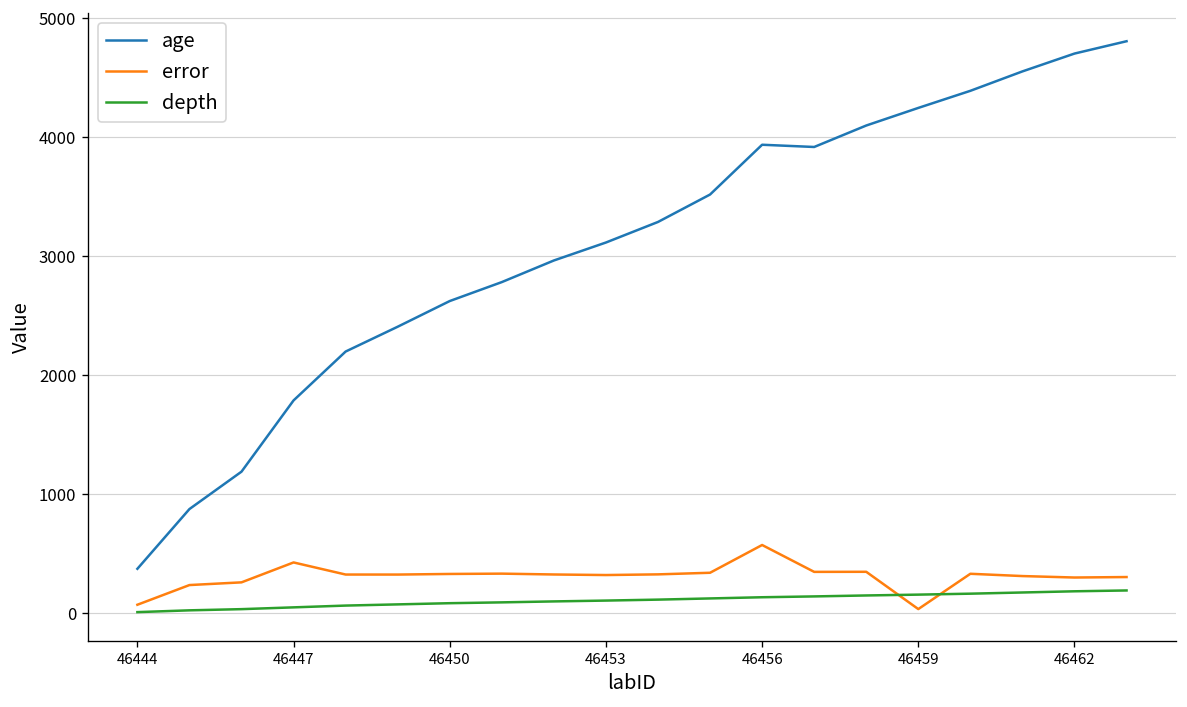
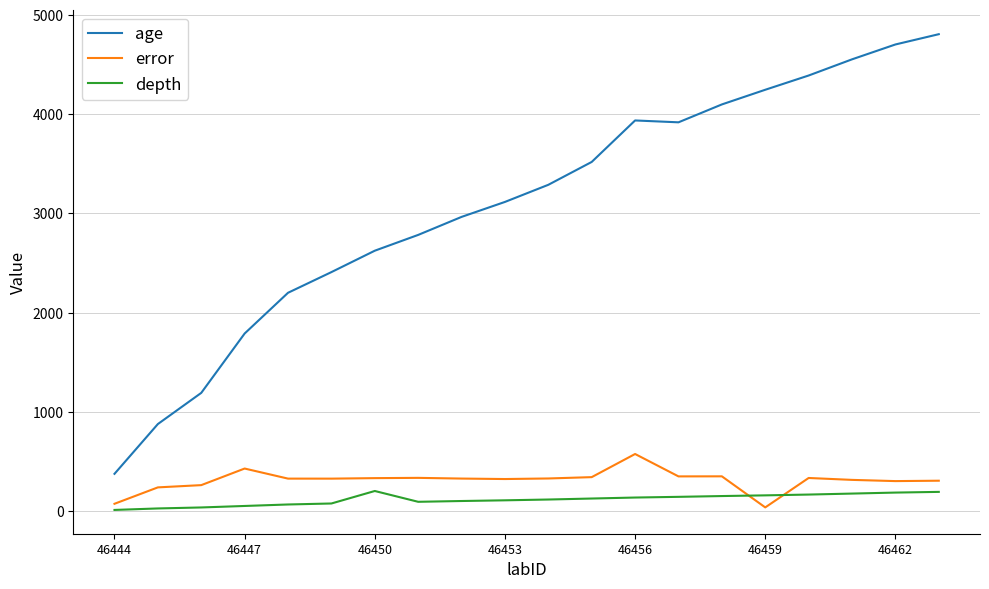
depth, 46450: 100 -> 200
